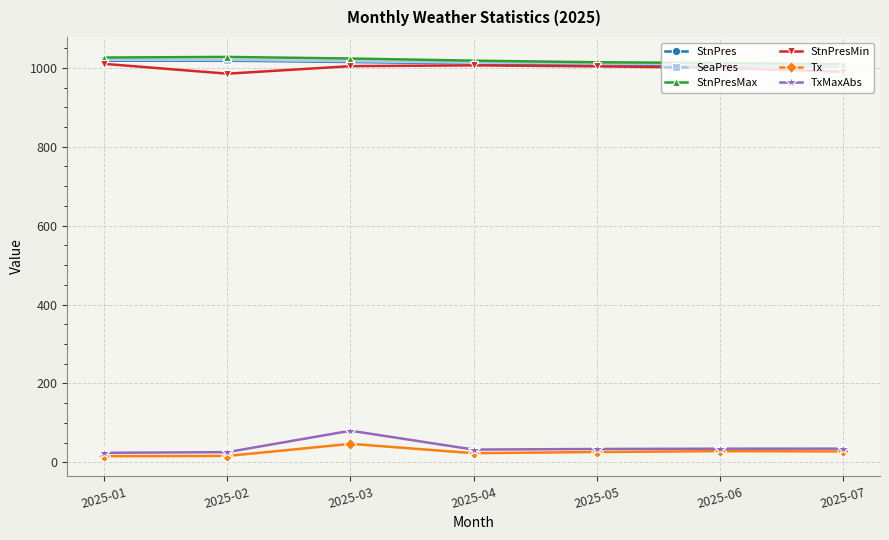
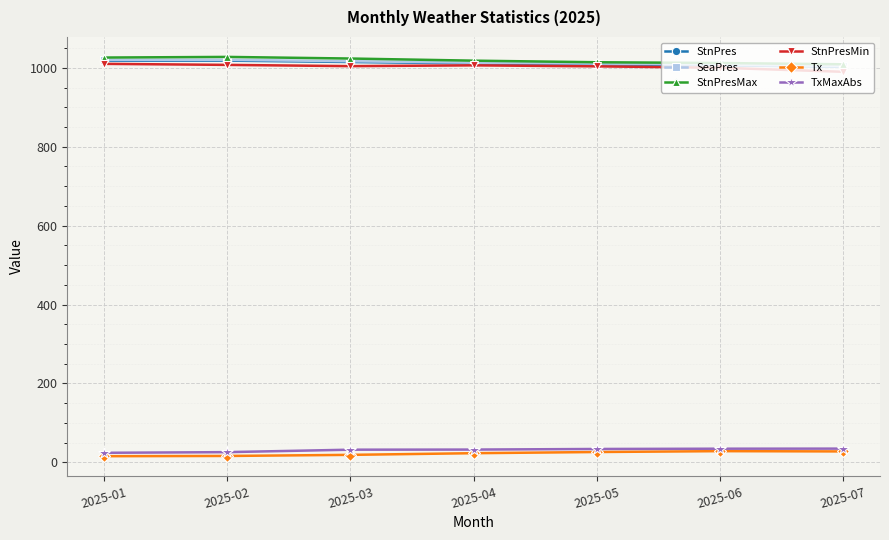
StnPresMin, 2025-02: 990 -> 1010
Tx, 2025-03: 50 -> 20
TxMaxAbs, 2025-03: 80 -> 30
